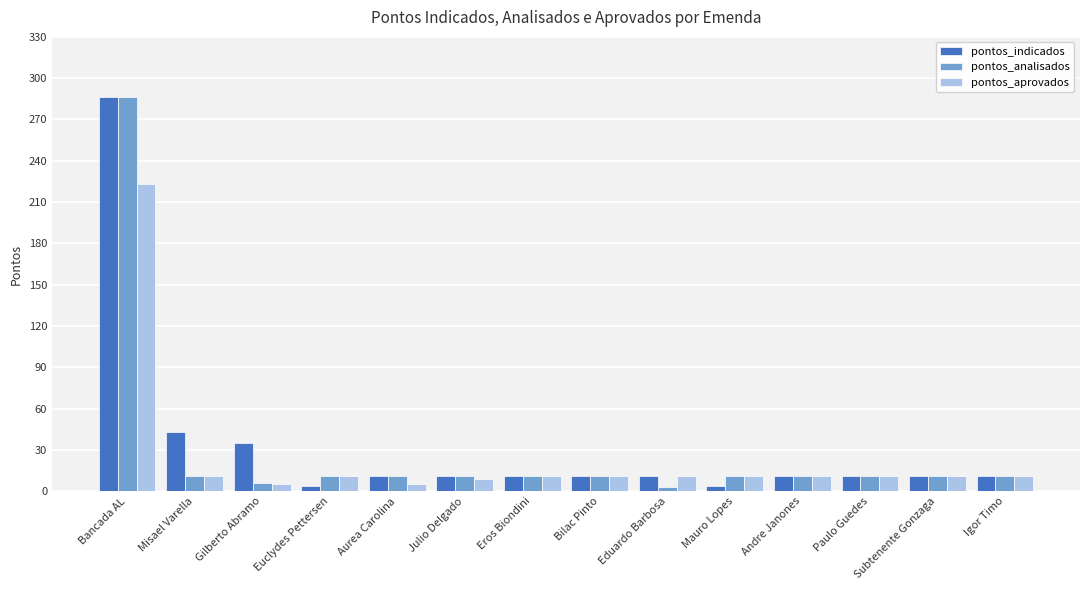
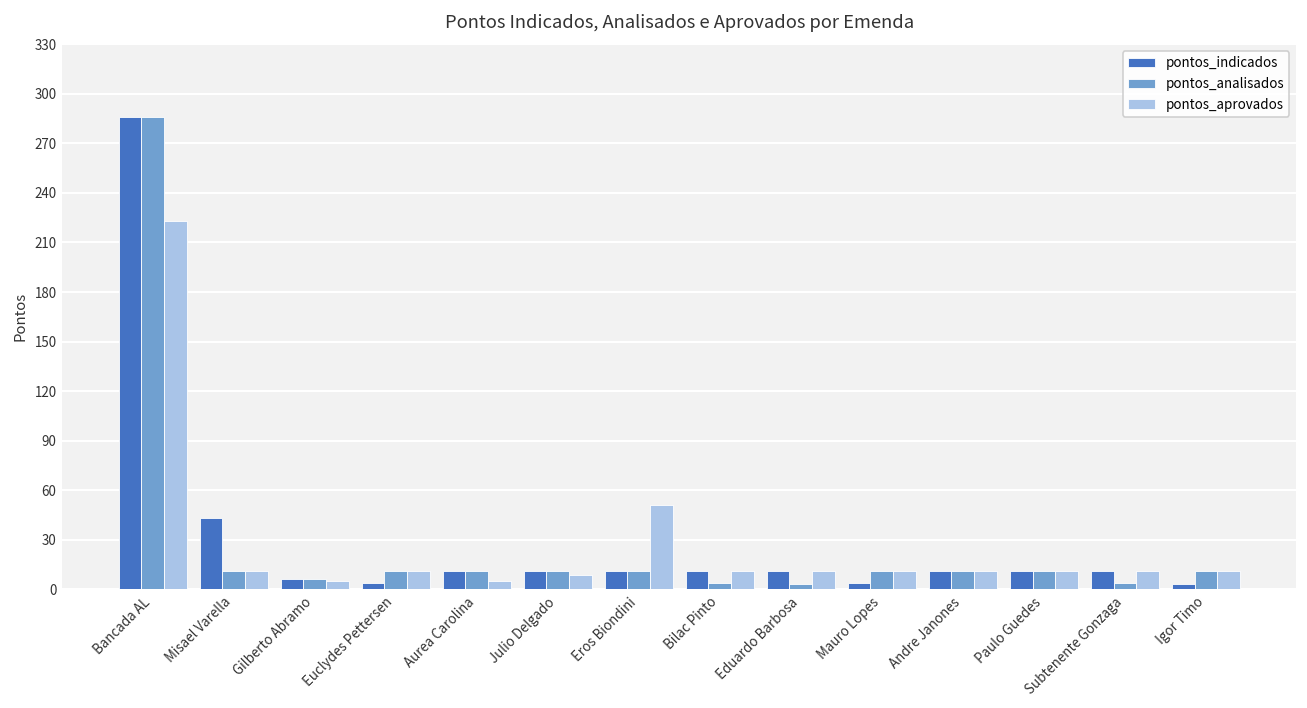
pontos_indicados, Gilberto Abramo: 35 -> 6
pontos_aprovados, Eros Biondini: 11 -> 51
pontos_analisados, Bilac Pinto: 11 -> 4
pontos_analisados, Subtenente Gonzaga: 11 -> 4
pontos_indicados, Igor Timo: 11 -> 3
